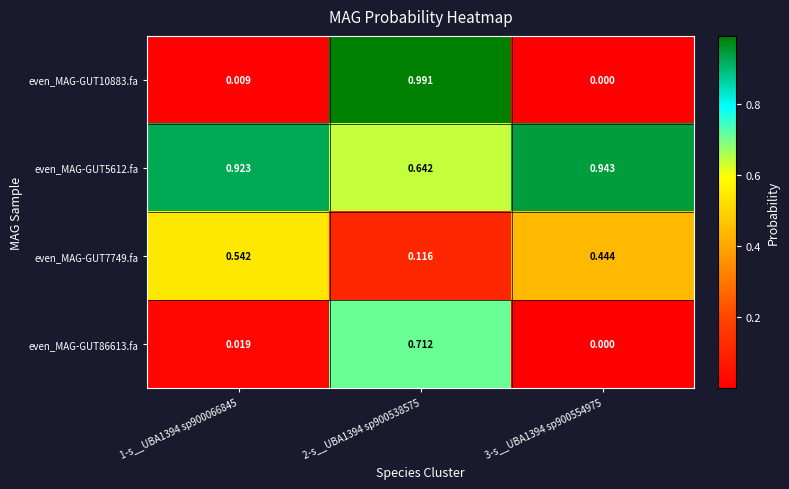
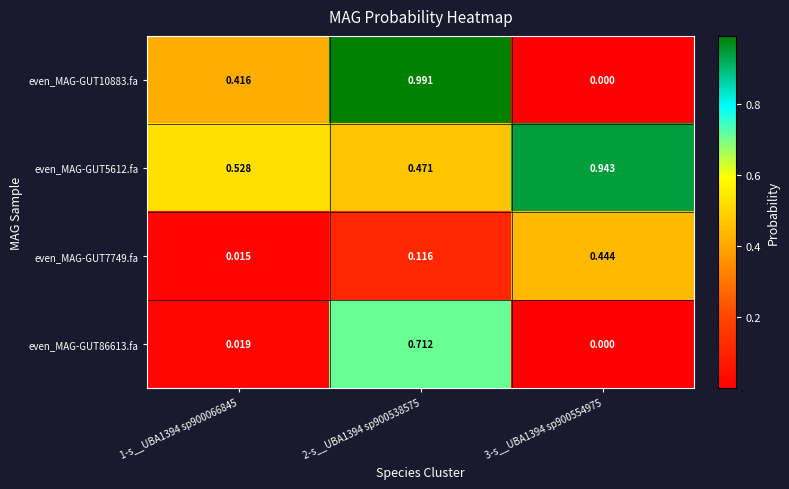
even_MAG-GUT10883.fa, 1-s__UBA1394 sp900066845: 0.009 -> 0.416
even_MAG-GUT5612.fa, 1-s__UBA1394 sp900066845: 0.923 -> 0.528
even_MAG-GUT5612.fa, 2-s__UBA1394 sp900538575: 0.642 -> 0.471
even_MAG-GUT7749.fa, 1-s__UBA1394 sp900066845: 0.542 -> 0.015
